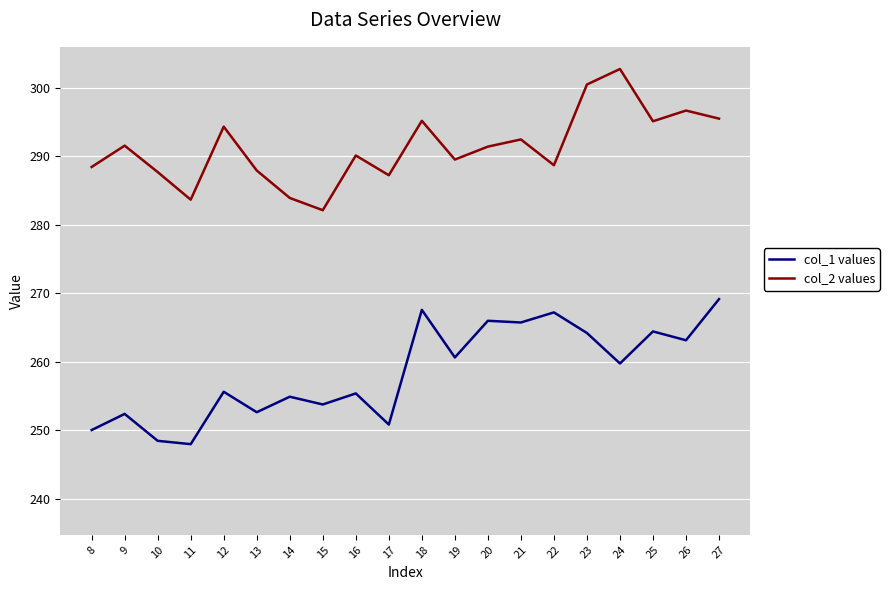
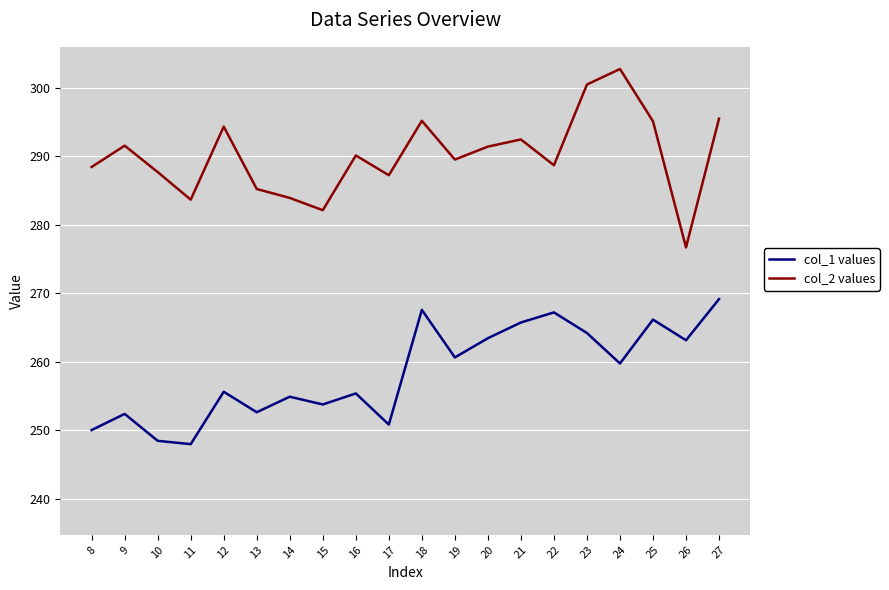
col_2 values, 13: 288 -> 285
col_1 values, 20: 266 -> 263
col_1 values, 25: 264 -> 266
col_2 values, 26: 297 -> 277
